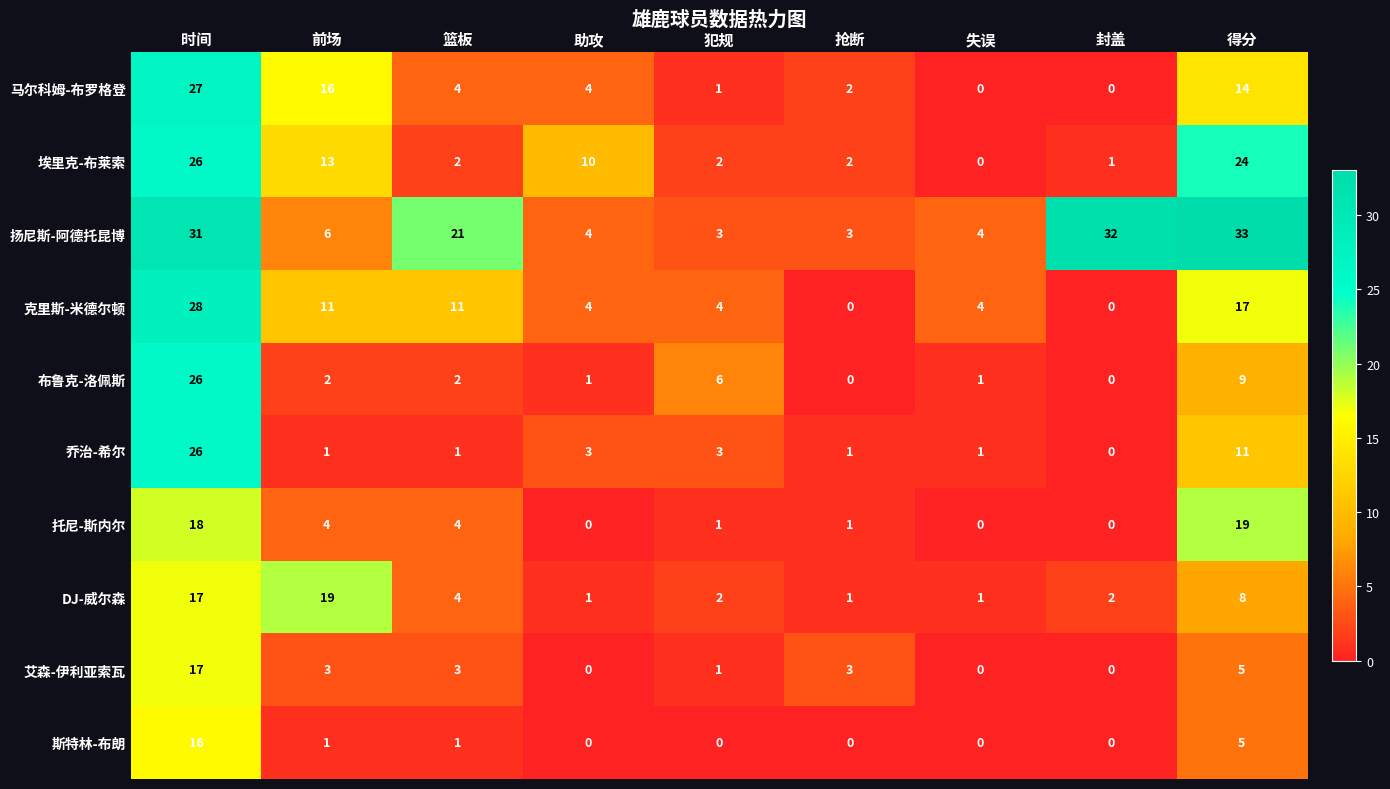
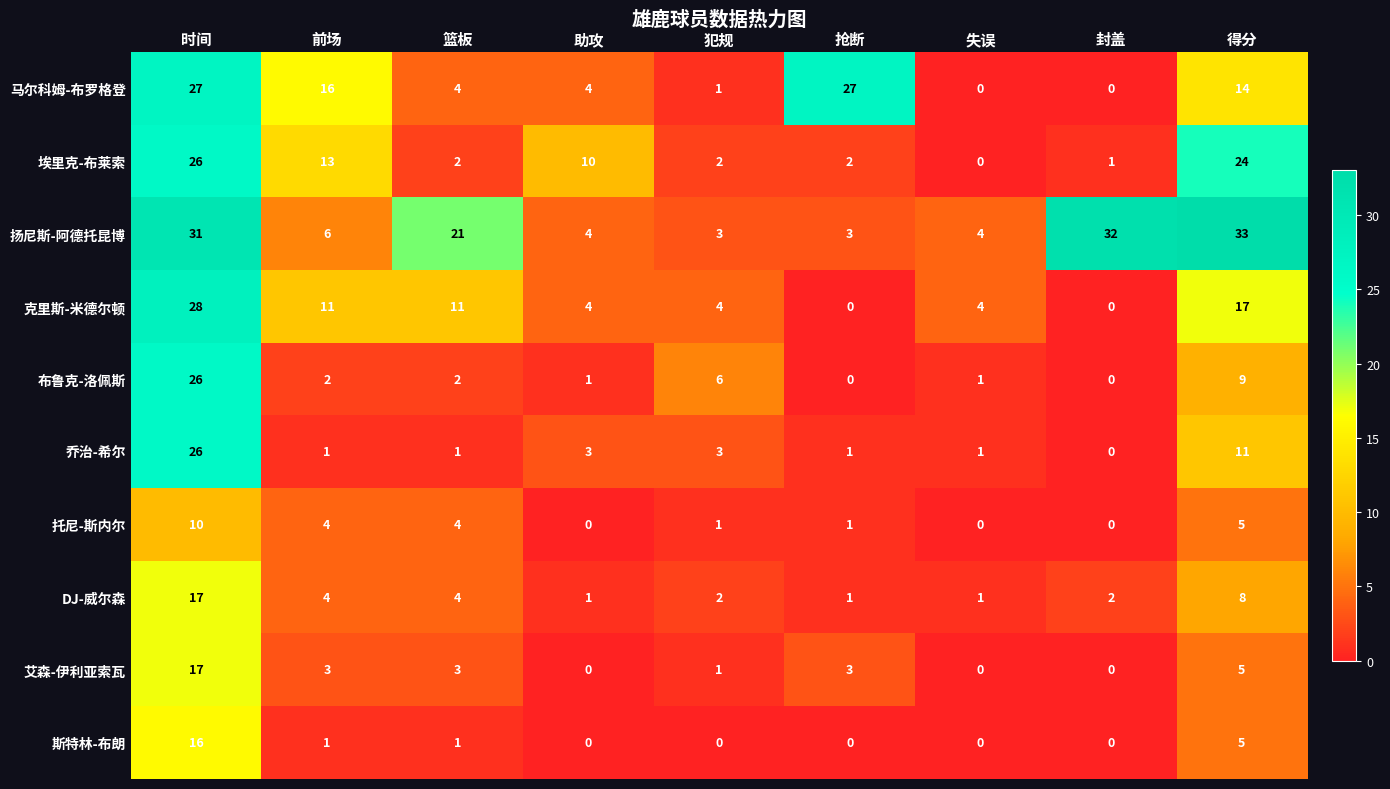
马尔科姆-布罗格登, 抢断: 2 -> 27
托尼-斯内尔, 时间: 18 -> 10
托尼-斯内尔, 得分: 19 -> 5
DJ-威尔森, 前场: 19 -> 4
